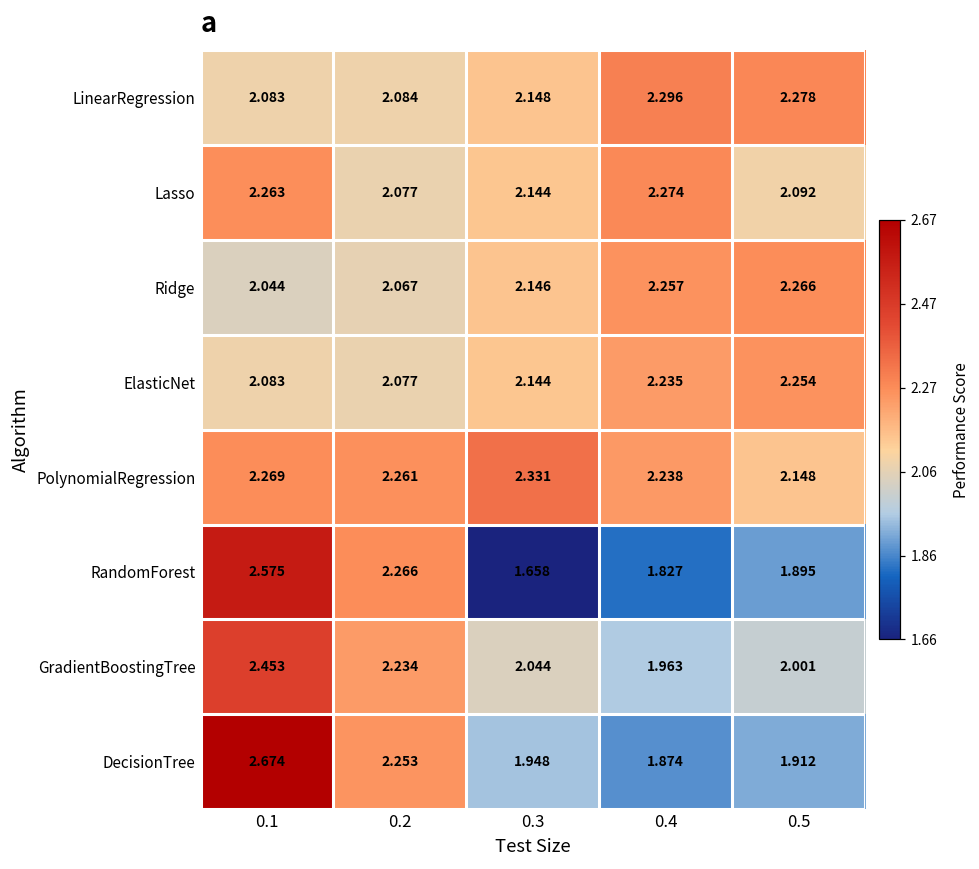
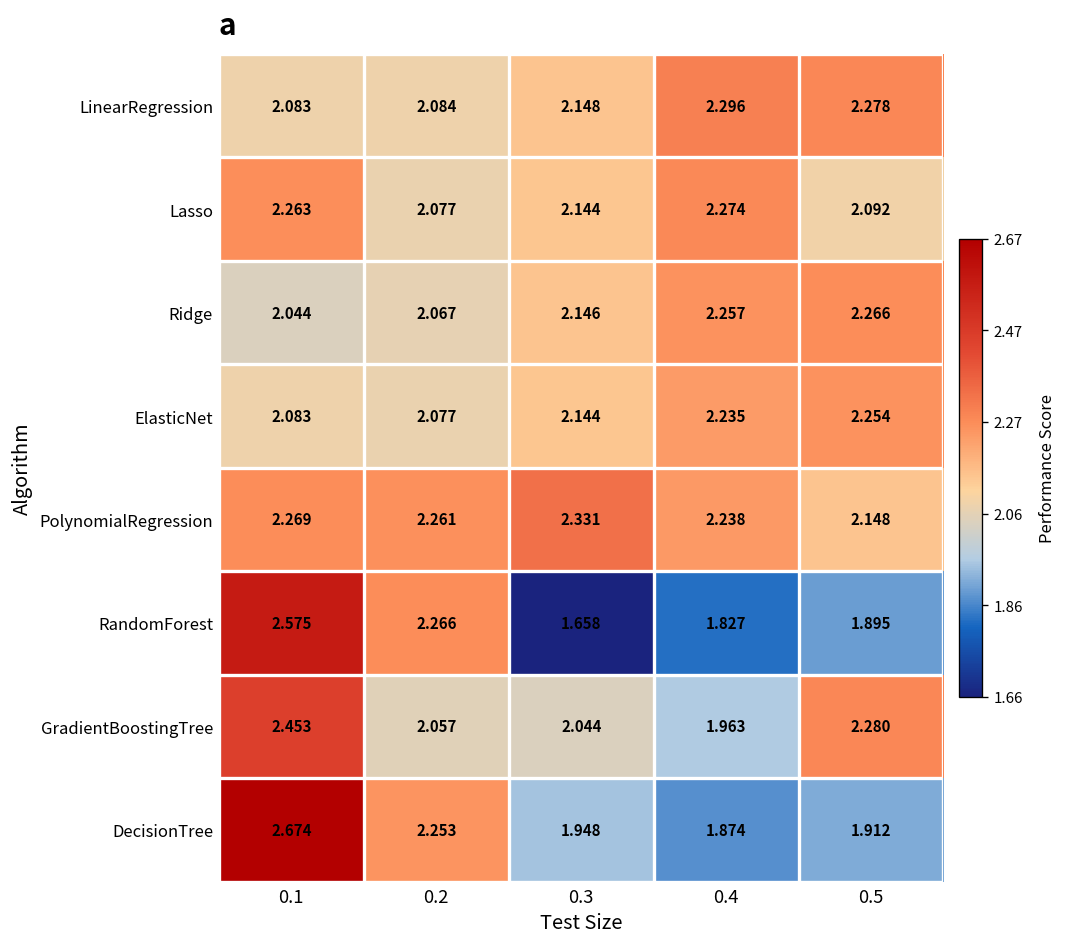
GradientBoostingTree, 0.2: 2.234 -> 2.057
GradientBoostingTree, 0.5: 2.001 -> 2.280
